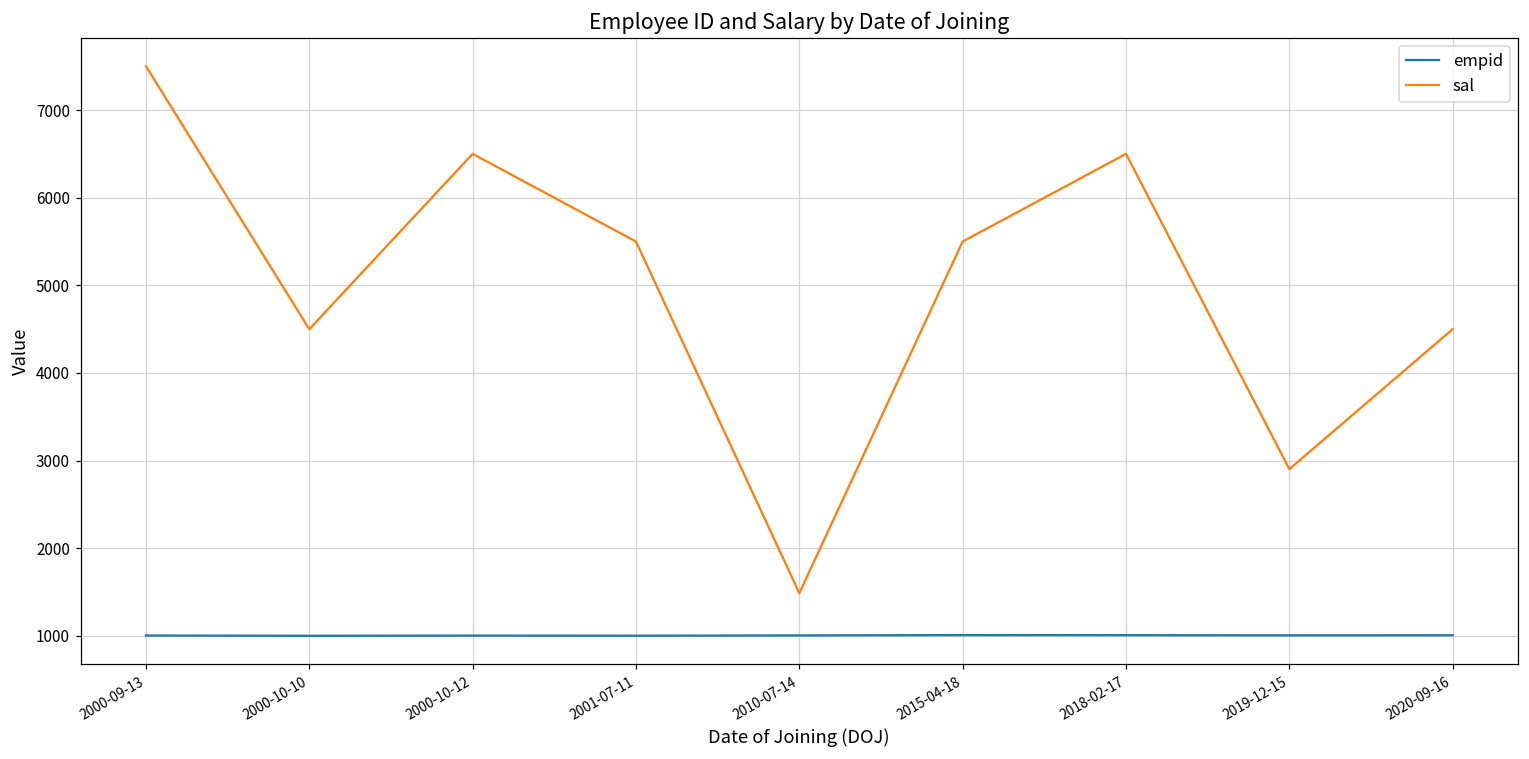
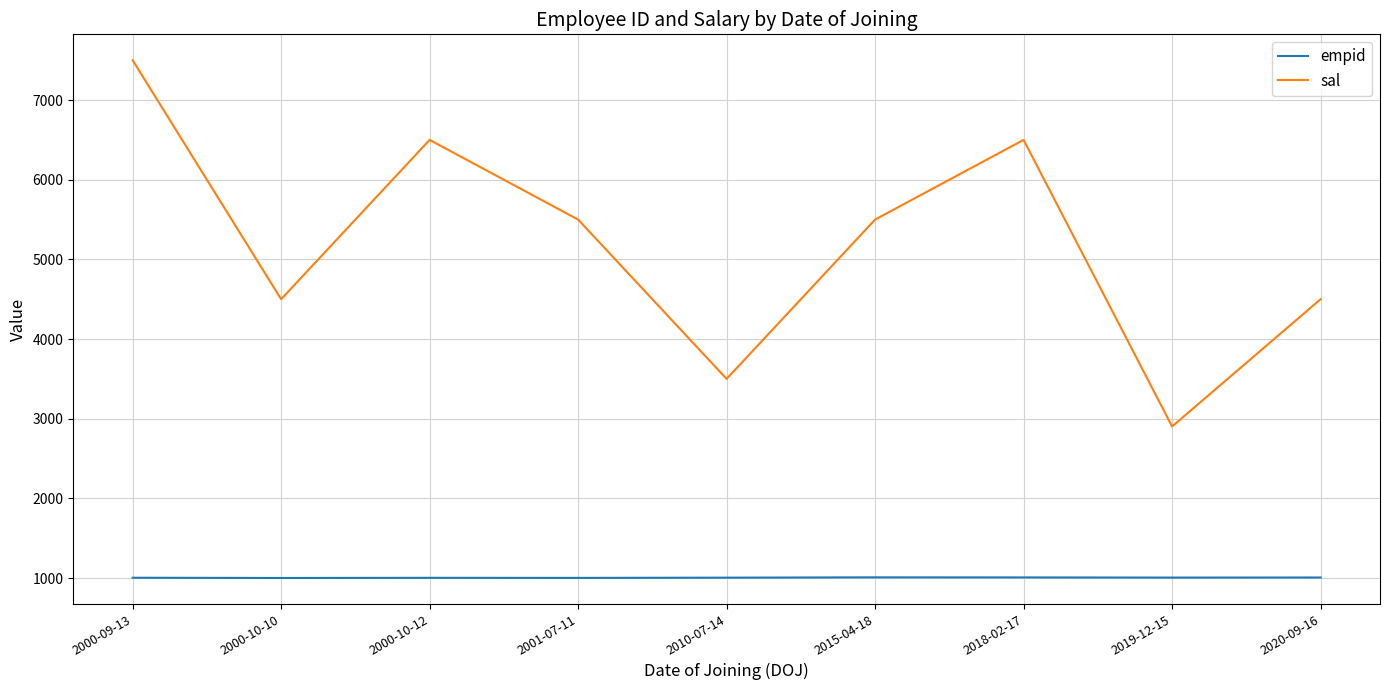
sal, 2010-07-14: 1500 -> 3500
